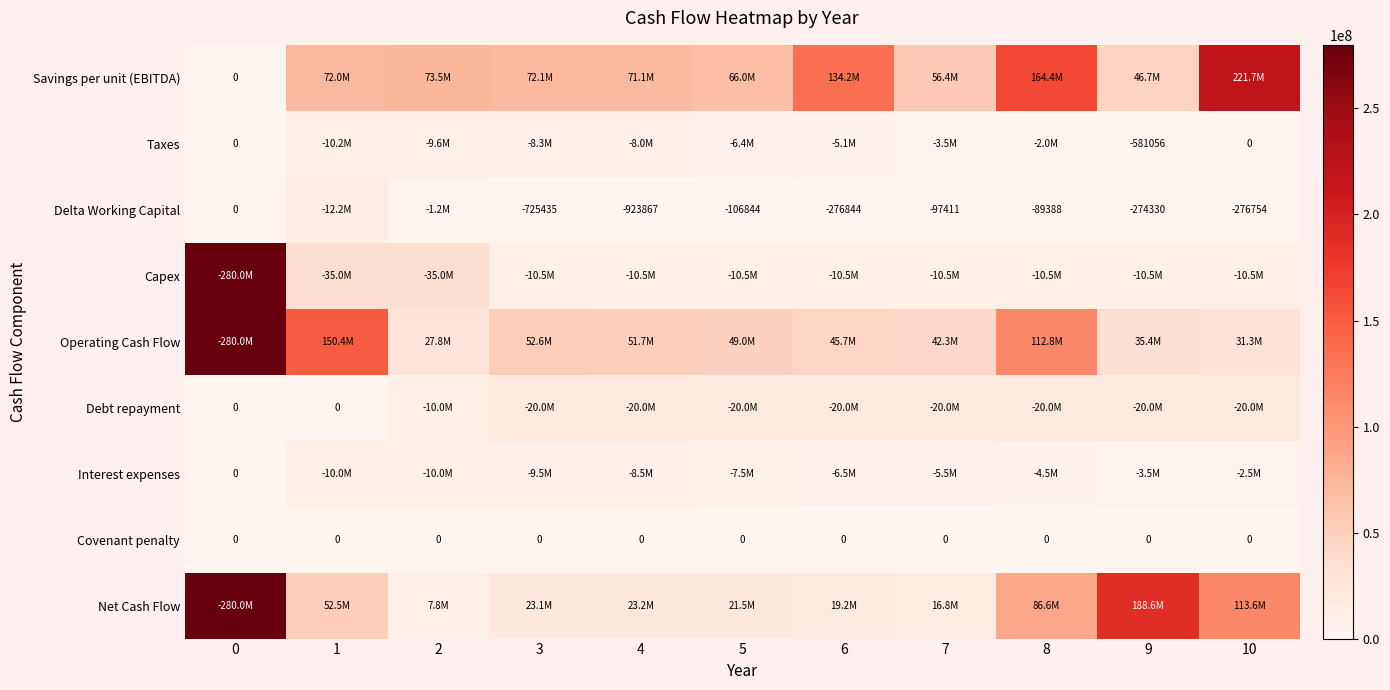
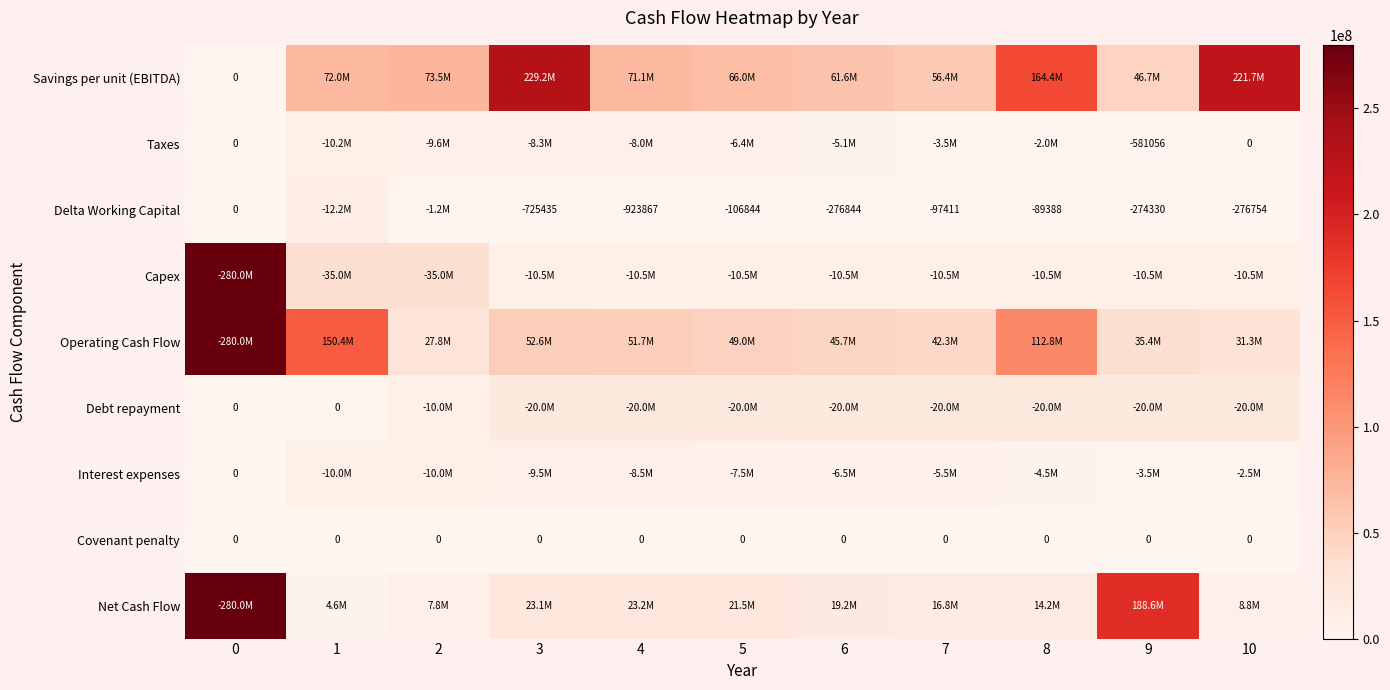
Savings per unit (EBITDA), 3: 72.1M -> 229.2M
Savings per unit (EBITDA), 6: 134.2M -> 61.6M
Net Cash Flow, 1: 52.5M -> 4.6M
Net Cash Flow, 8: 86.6M -> 14.2M
Net Cash Flow, 10: 113.6M -> 8.8M
